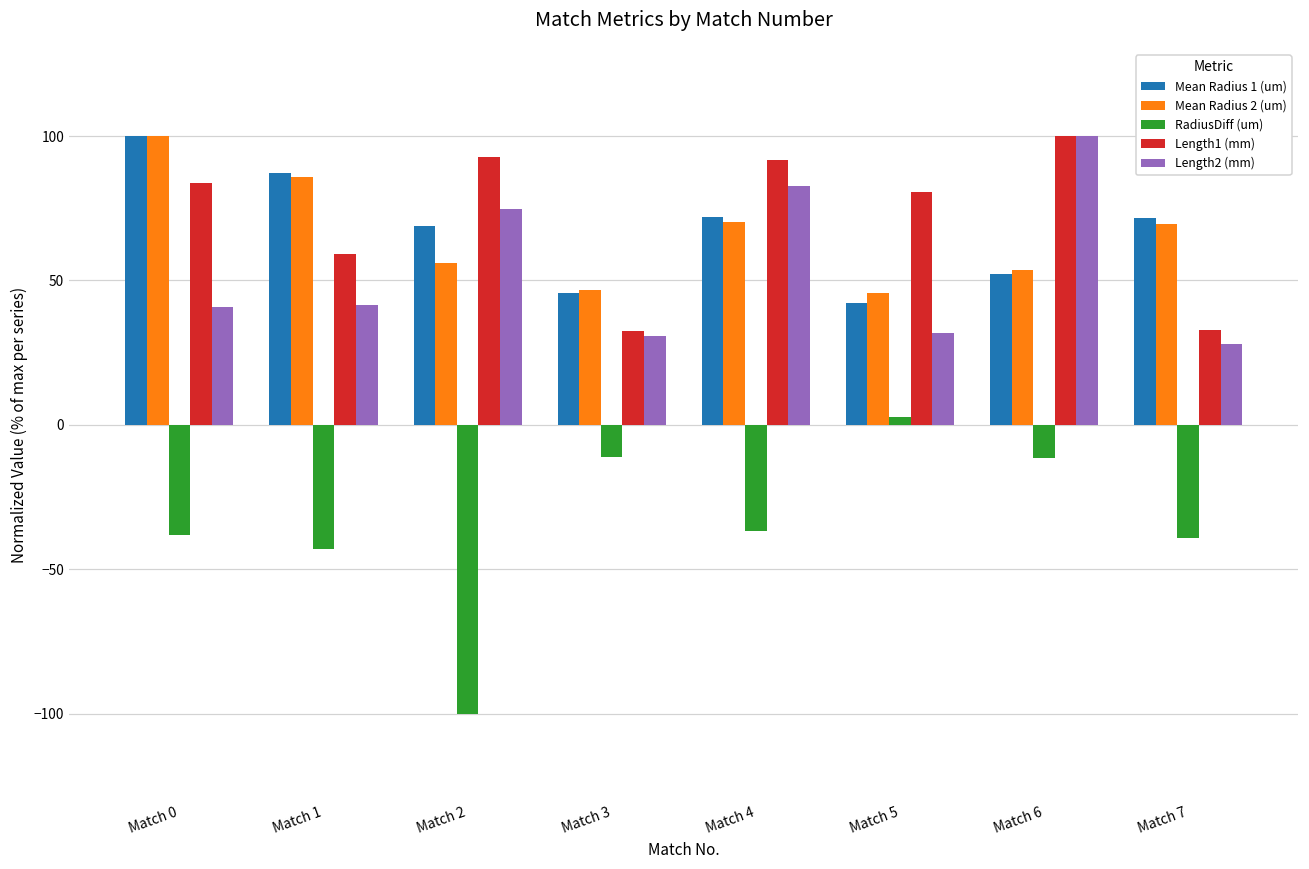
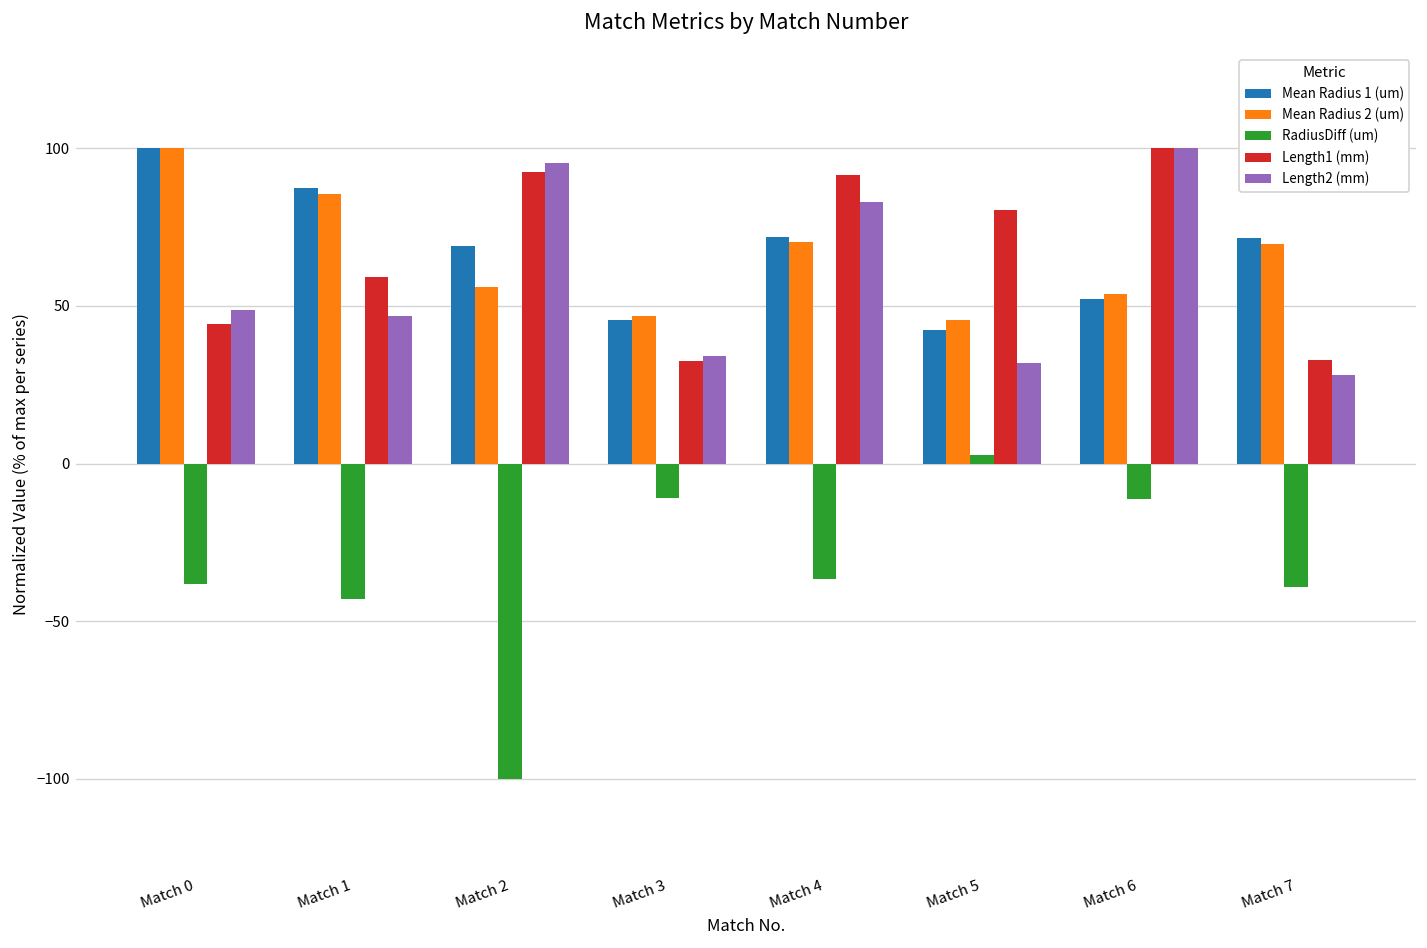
Length1 (mm), Match 0: 84 -> 44
Length2 (mm), Match 0: 41 -> 49
Length2 (mm), Match 1: 41 -> 47
Length2 (mm), Match 2: 75 -> 95
Length2 (mm), Match 3: 31 -> 34
